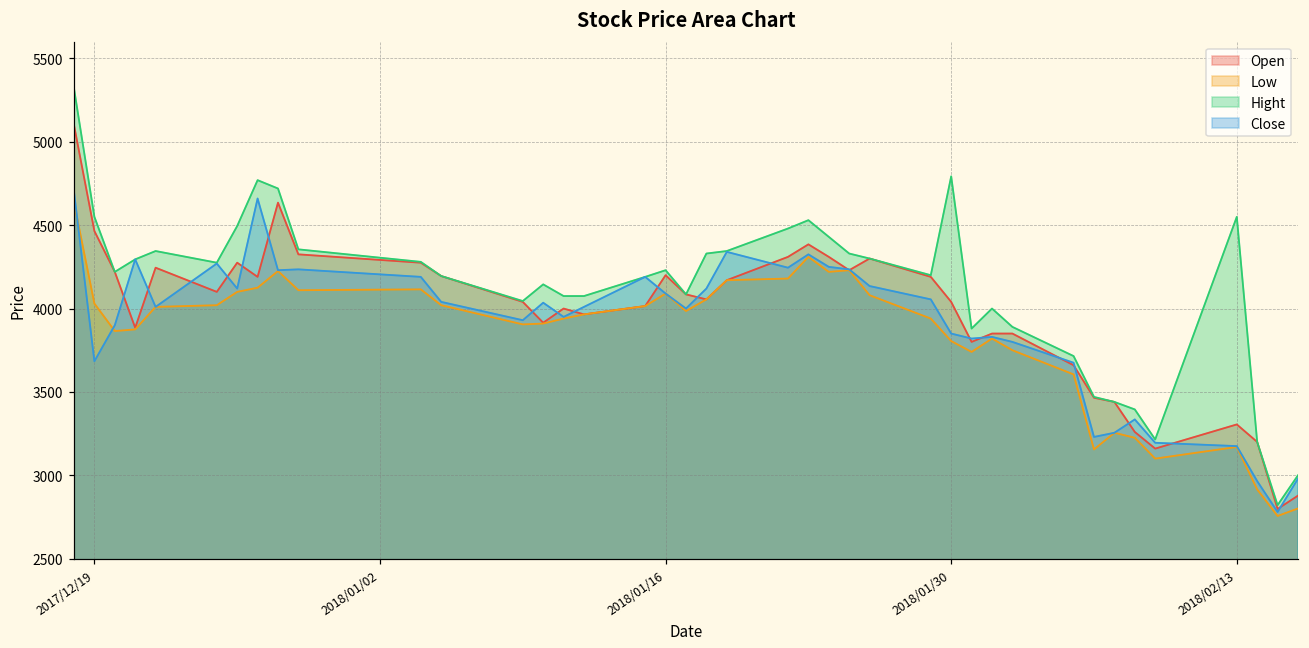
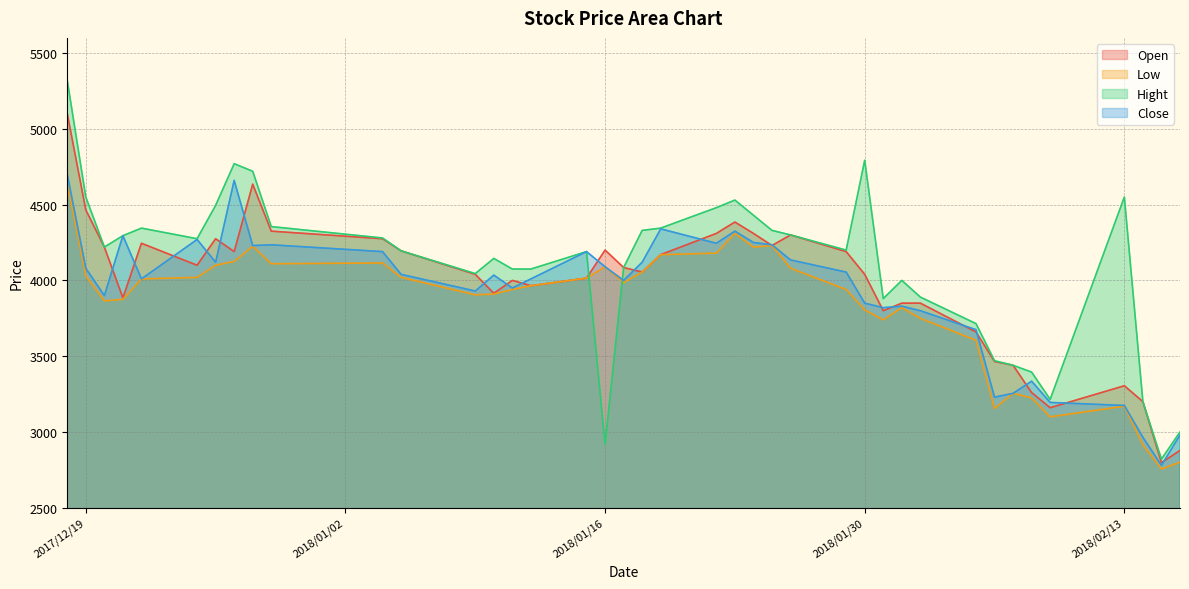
Close, 2017/12/19: 3680 -> 4080
Hight, 2018/01/16: 4230 -> 2920
